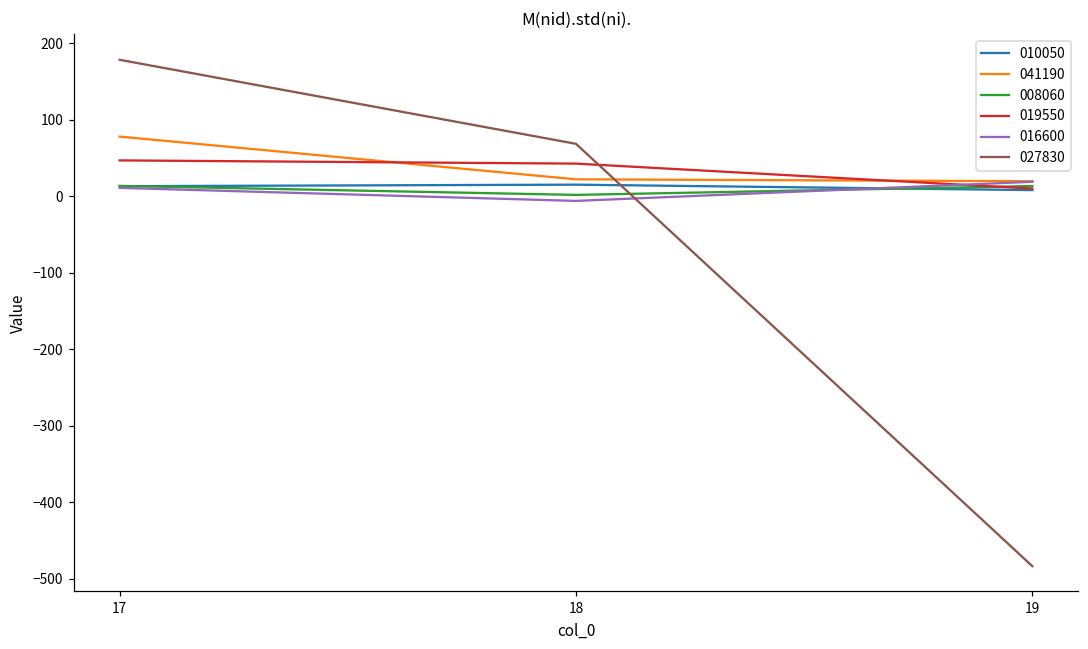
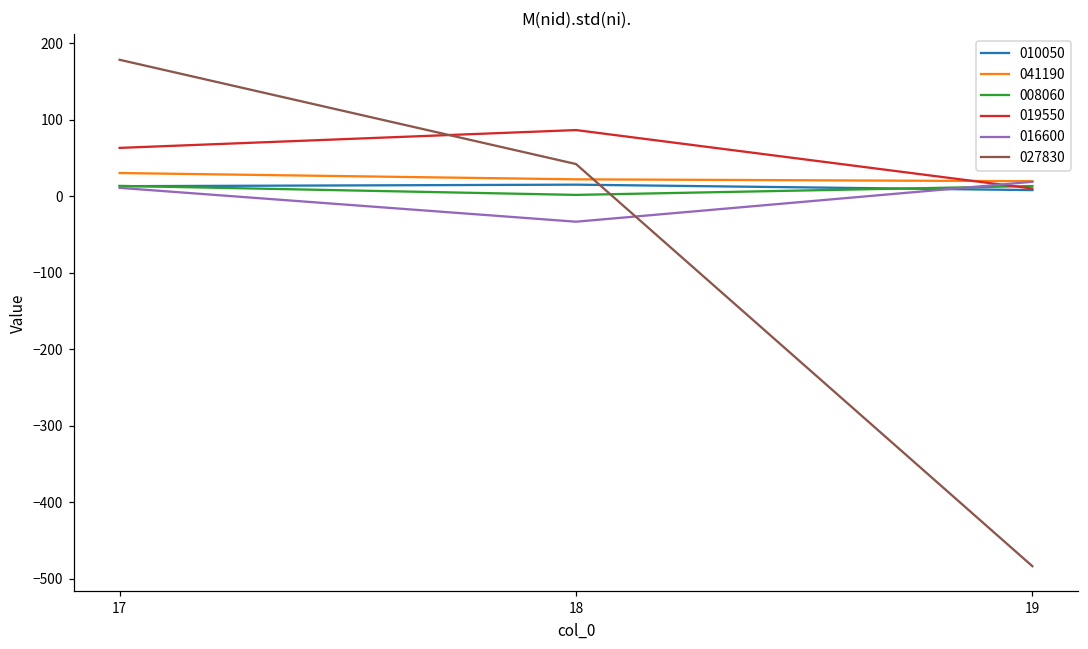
041190, 17: 80 -> 30
019550, 17: 50 -> 60
019550, 18: 40 -> 90
016600, 18: -10 -> -30
027830, 18: 70 -> 40
